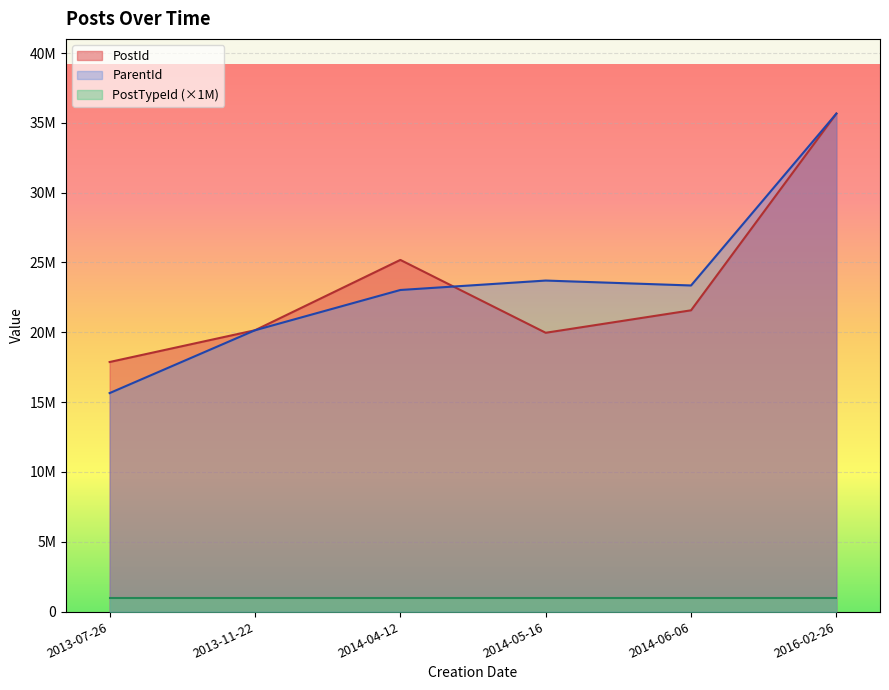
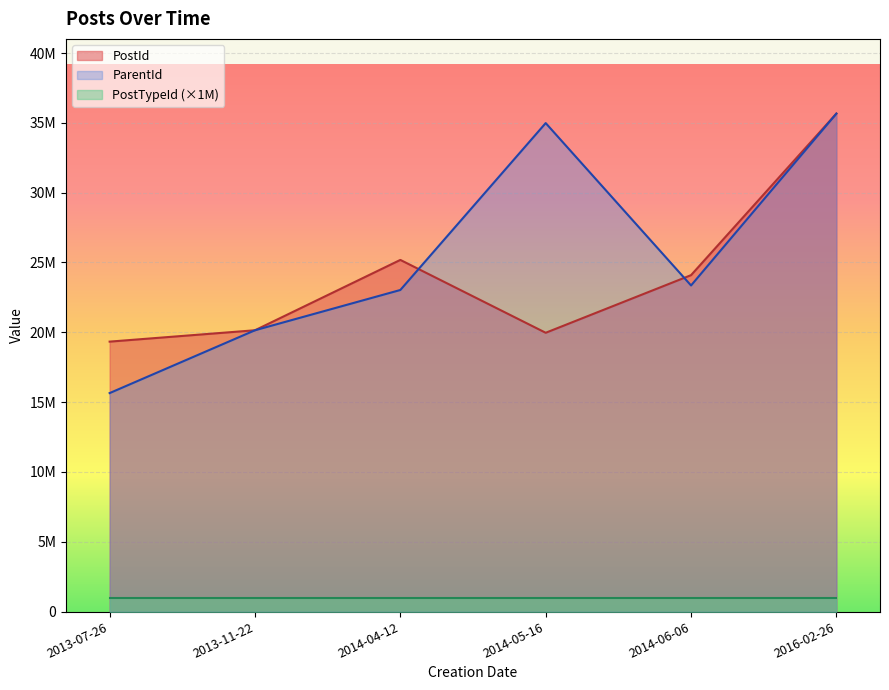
PostId, 2013-07-26: 17900000 -> 19300000
ParentId, 2014-05-16: 23700000 -> 35000000
PostId, 2014-06-06: 21600000 -> 24100000
